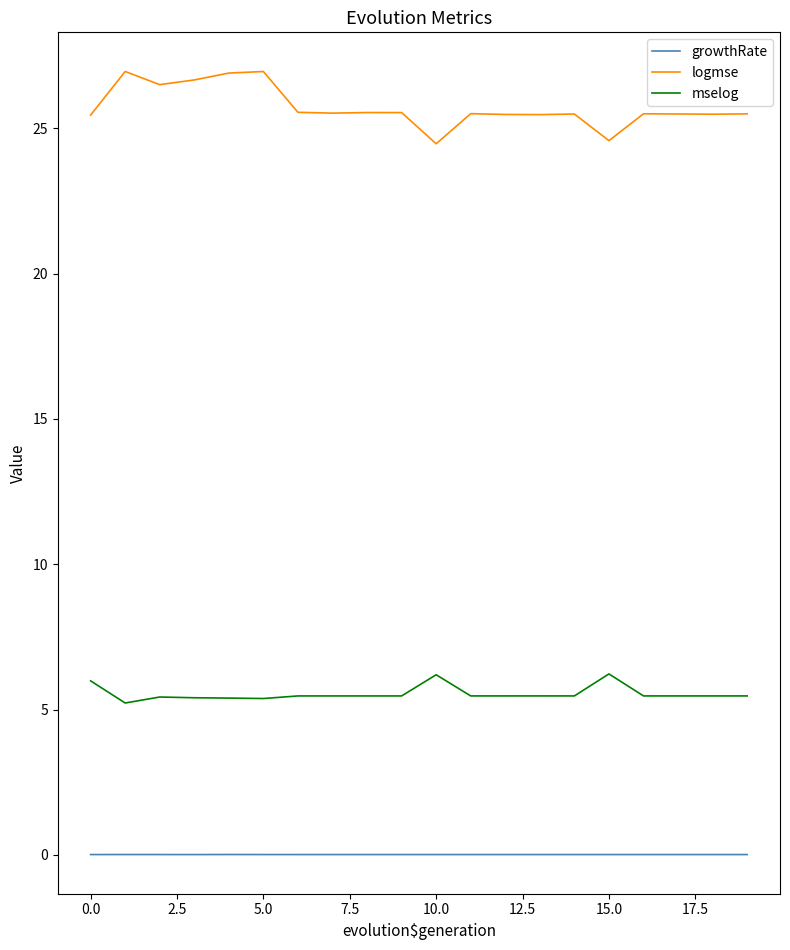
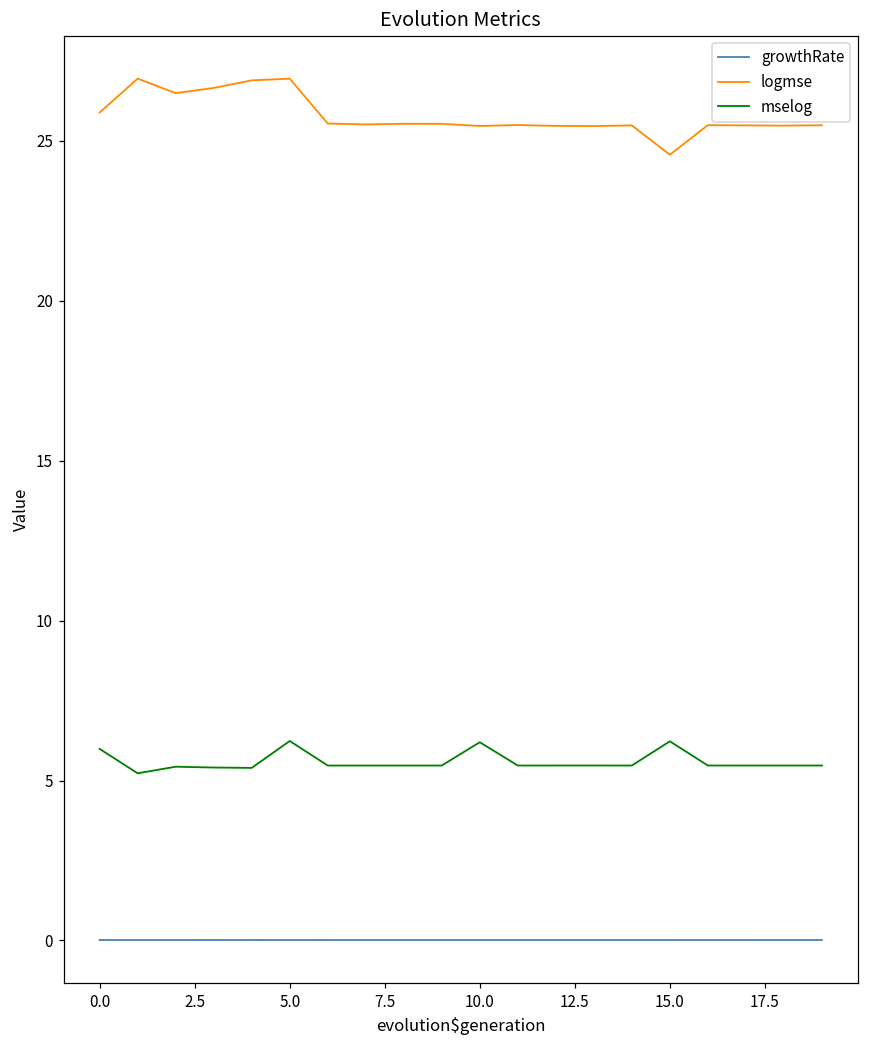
logmse, 0.0: 25.4 -> 25.9
mselog, 5.0: 5.4 -> 6.2
logmse, 10.0: 24.5 -> 25.5
